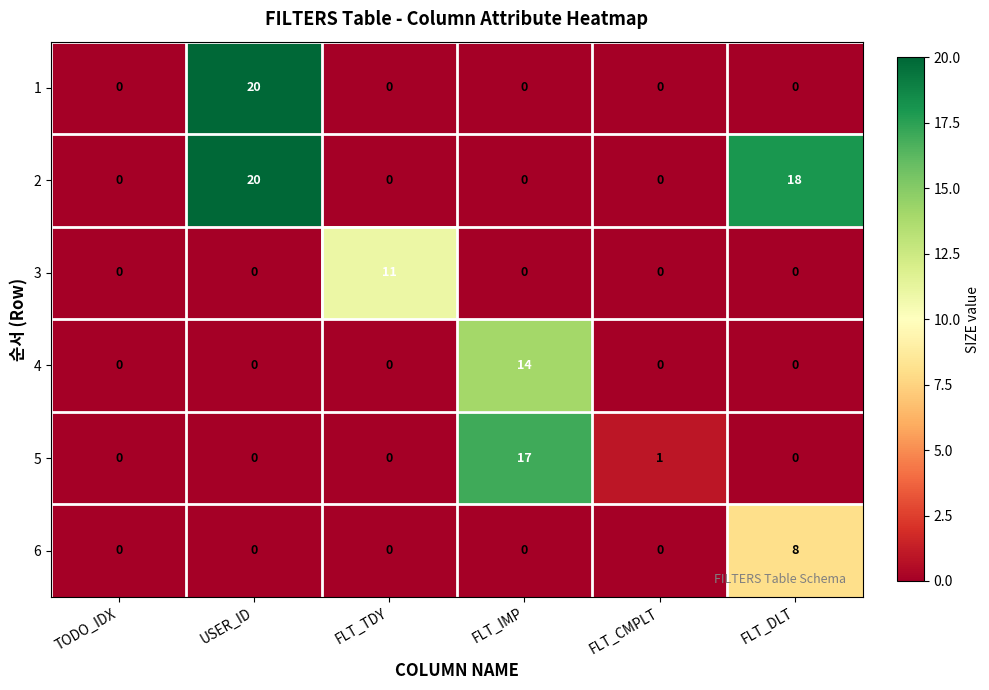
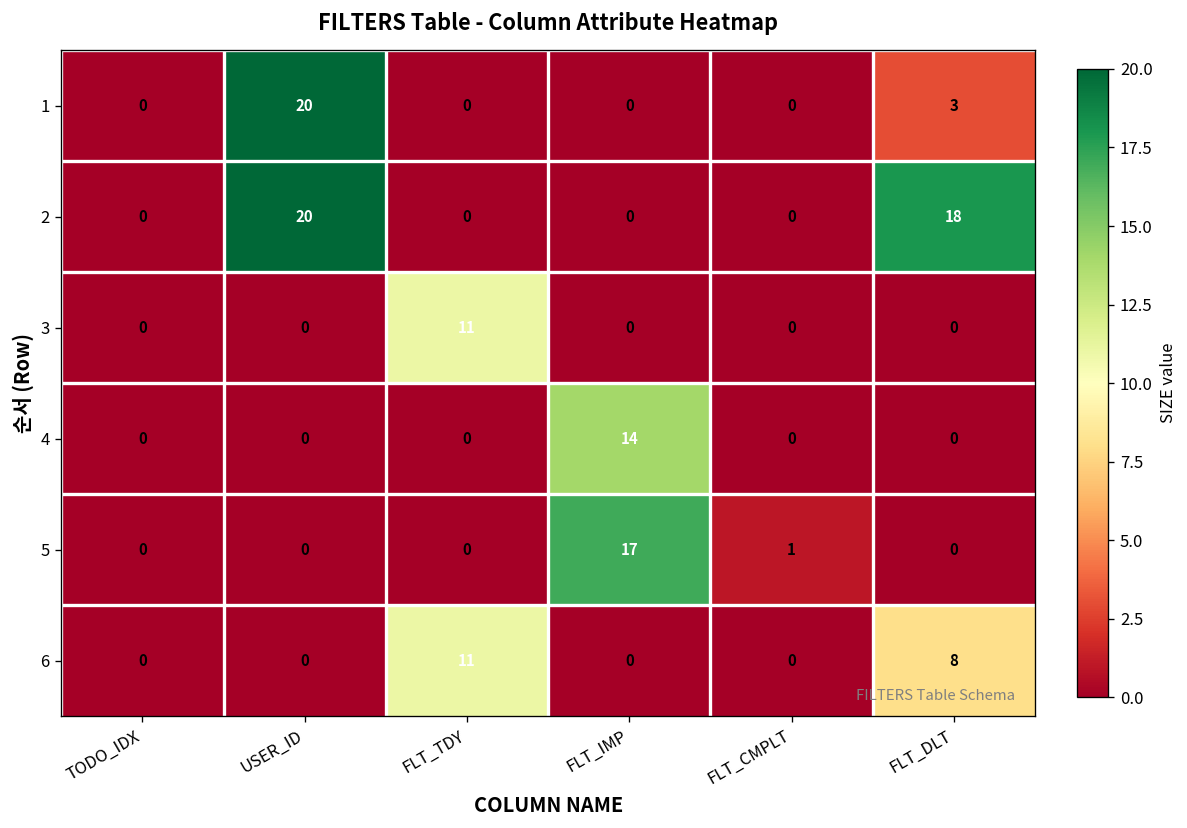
1, FLT_DLT: 0 -> 3
6, FLT_TDY: 0 -> 11
